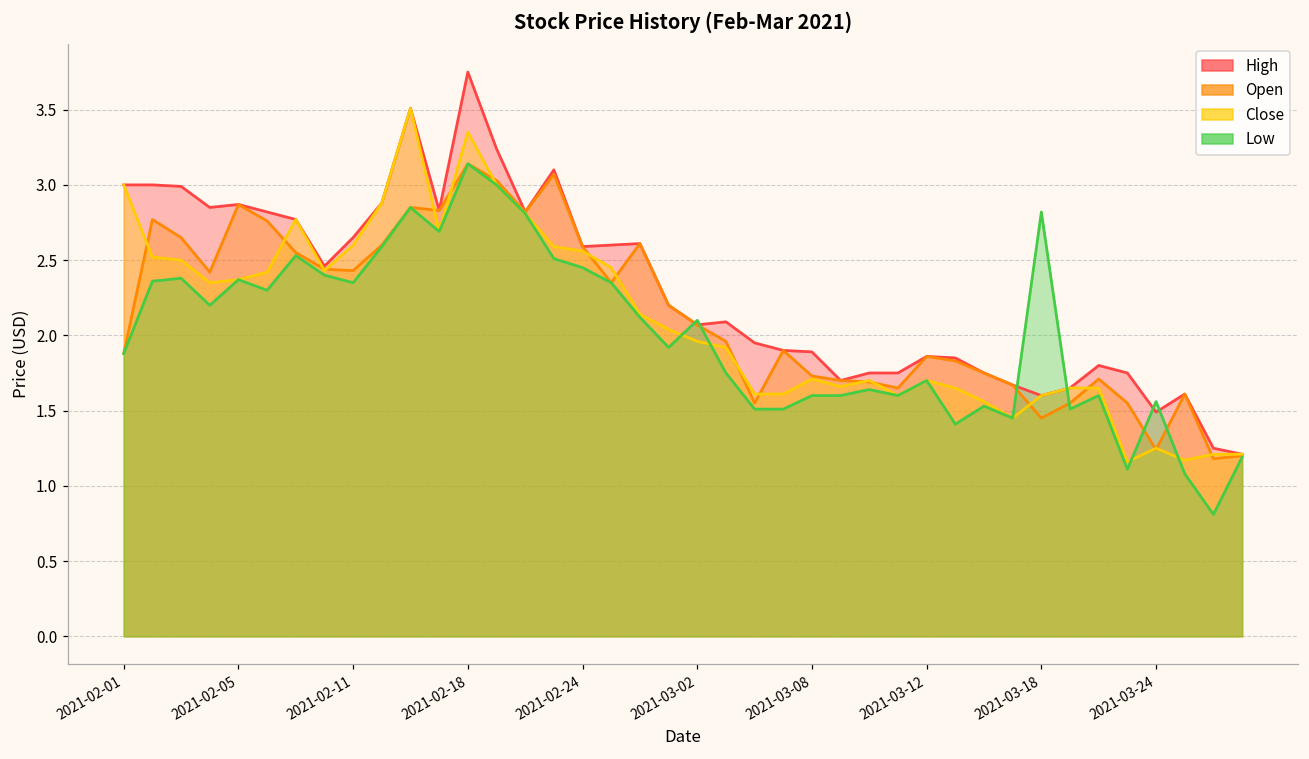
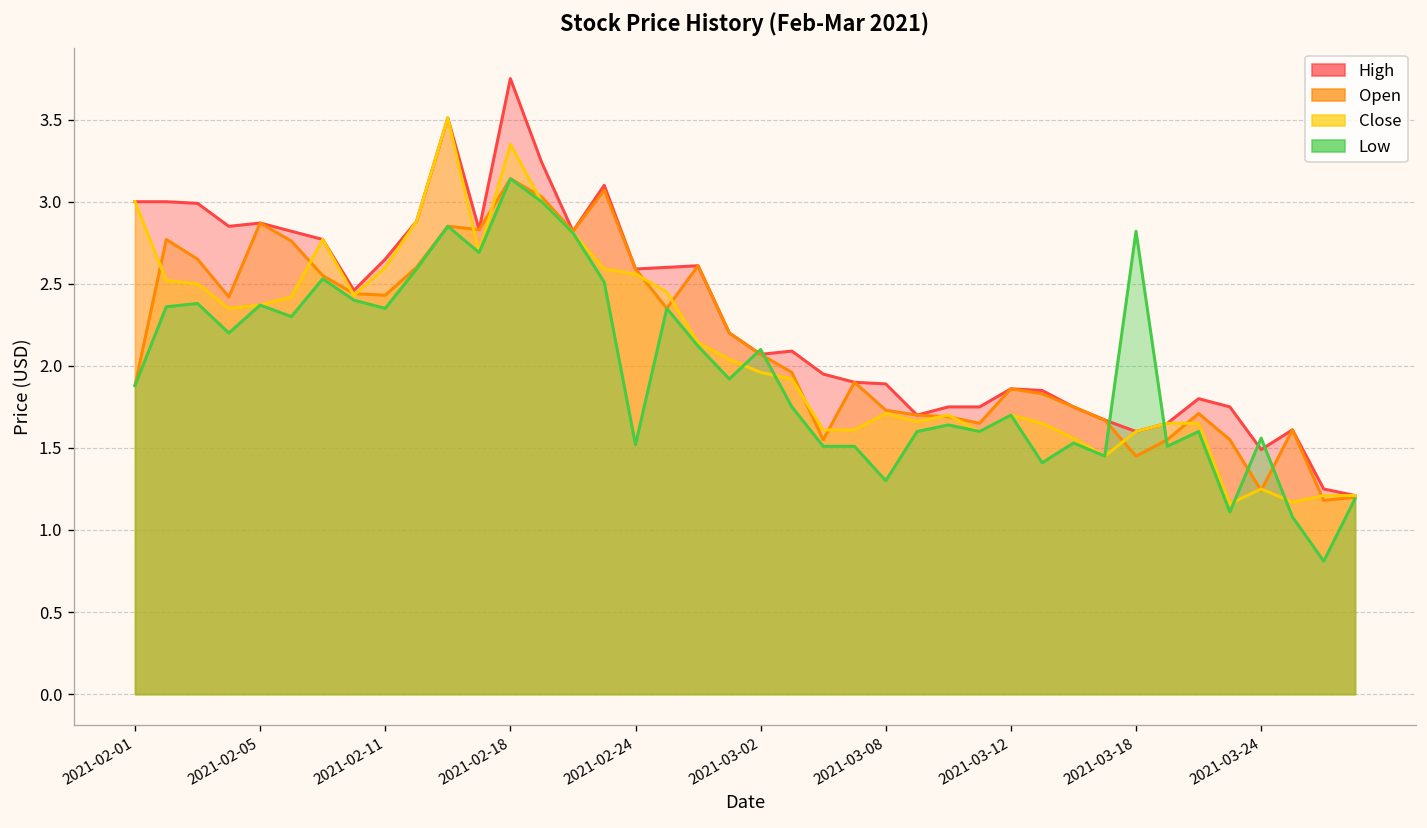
Low, 2021-02-24: 2.45 -> 1.52
Low, 2021-03-08: 1.6 -> 1.3
